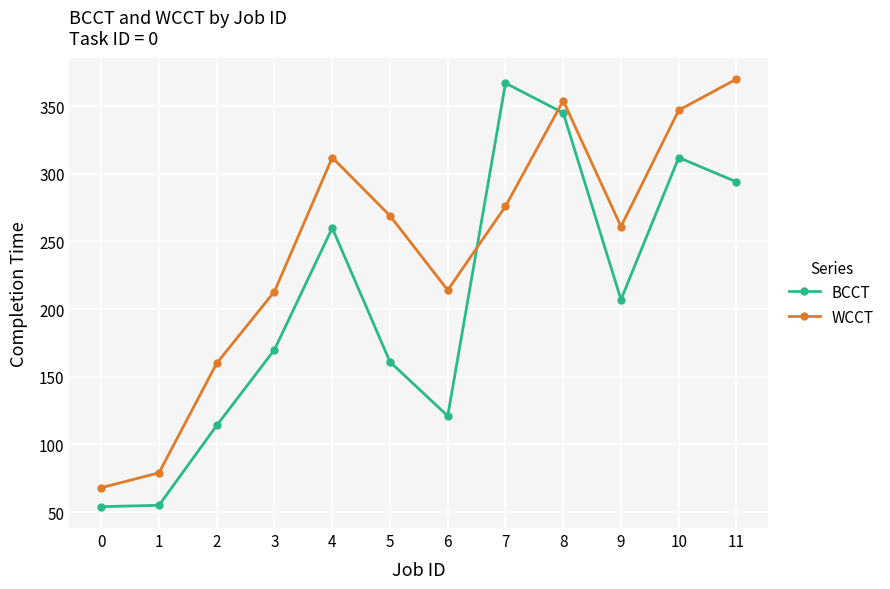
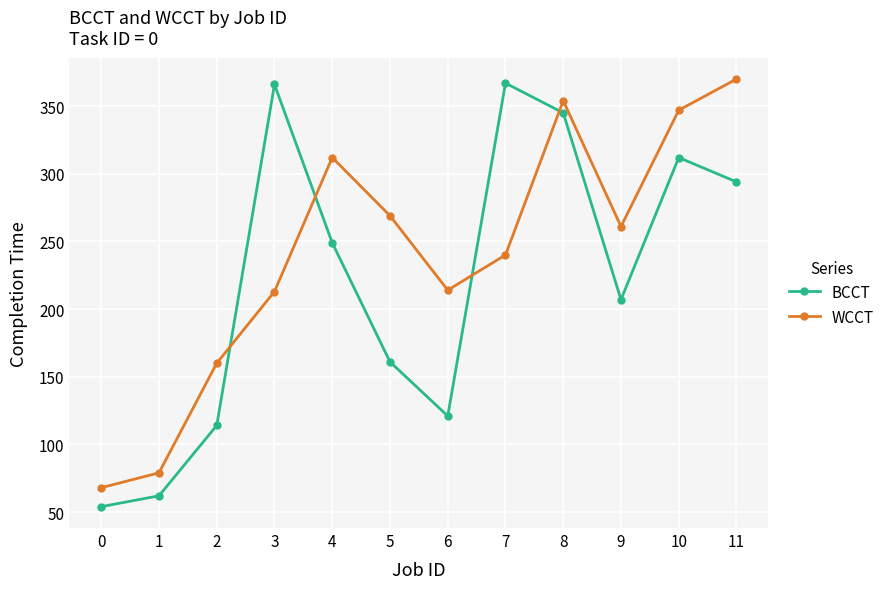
BCCT, 1: 55 -> 62
BCCT, 3: 170 -> 366
BCCT, 4: 260 -> 249
WCCT, 7: 276 -> 240
